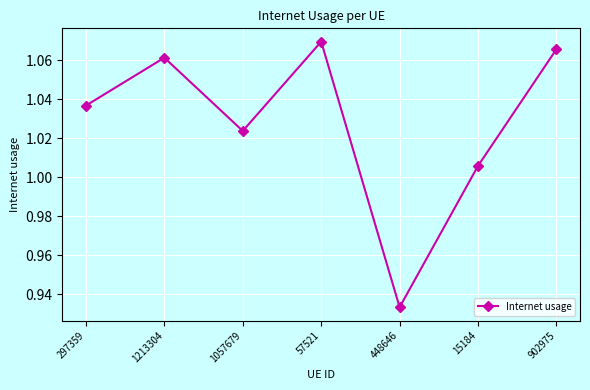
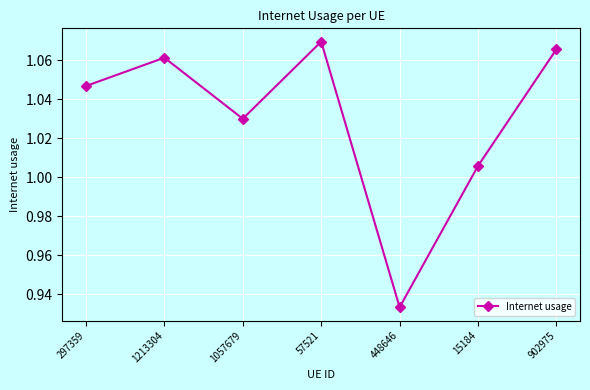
297359: 1.037 -> 1.047
1057679: 1.024 -> 1.030
